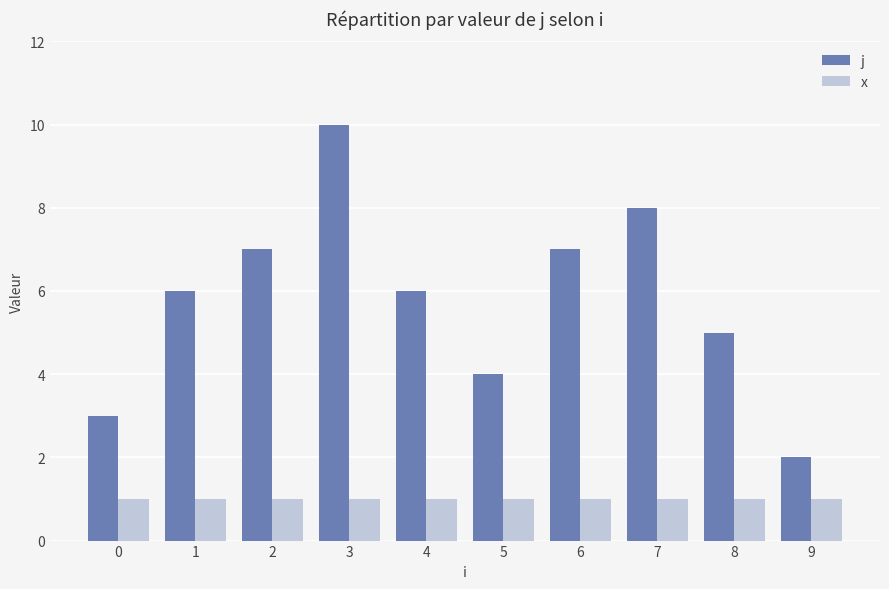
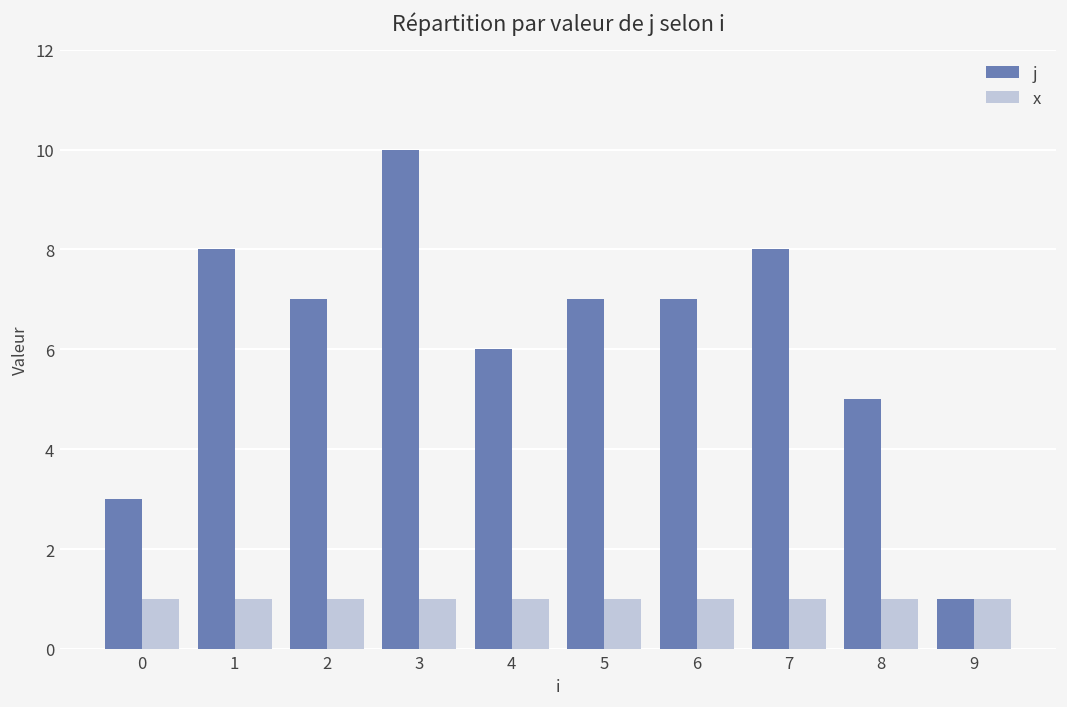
j, 1: 6 -> 8
j, 5: 4 -> 7
j, 9: 2 -> 1
